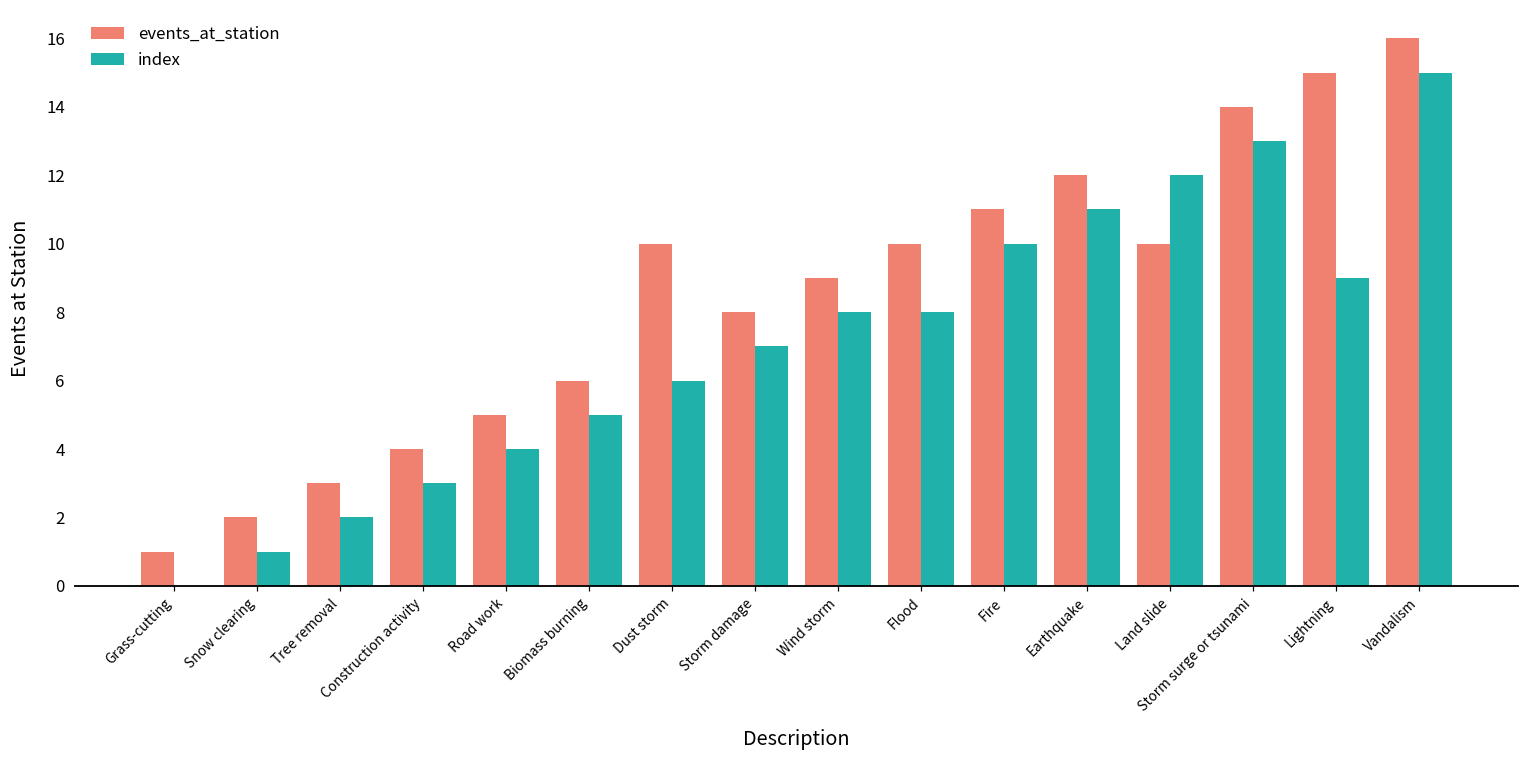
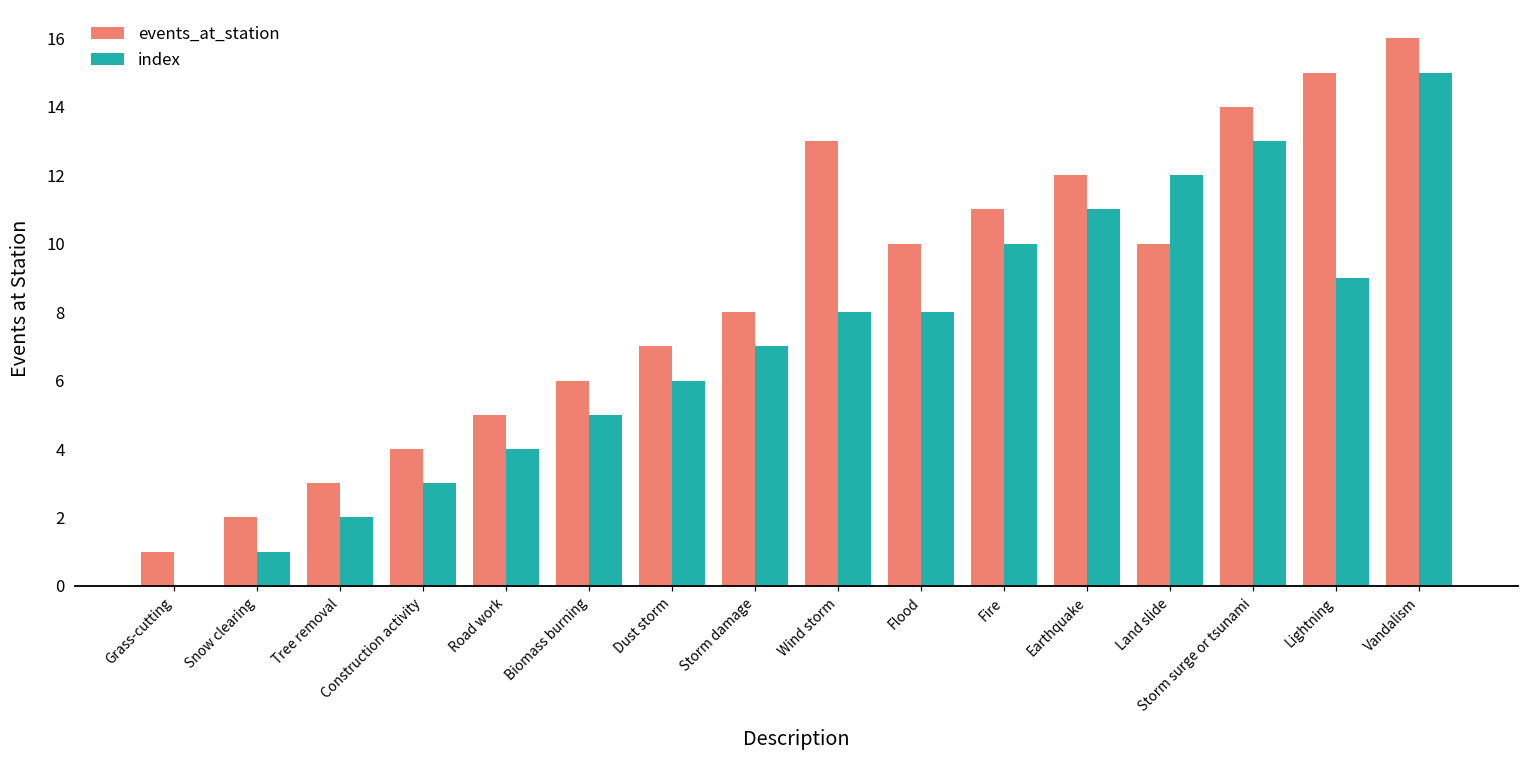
events_at_station, Dust storm: 10 -> 7
events_at_station, Wind storm: 9 -> 13
